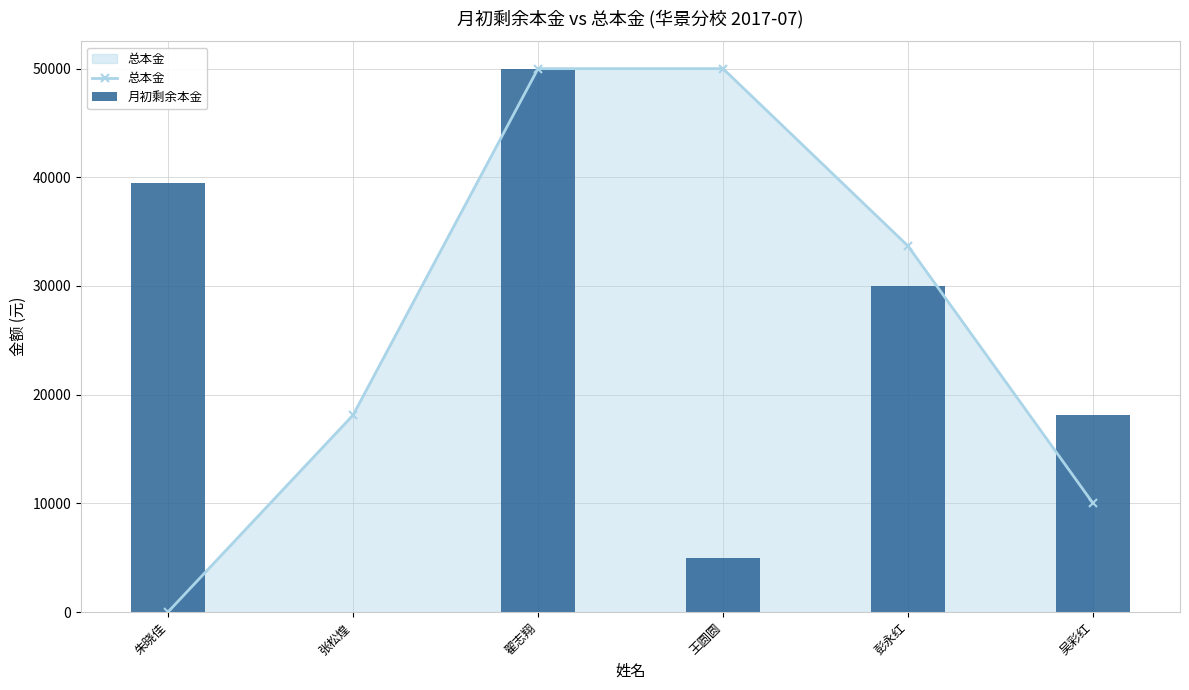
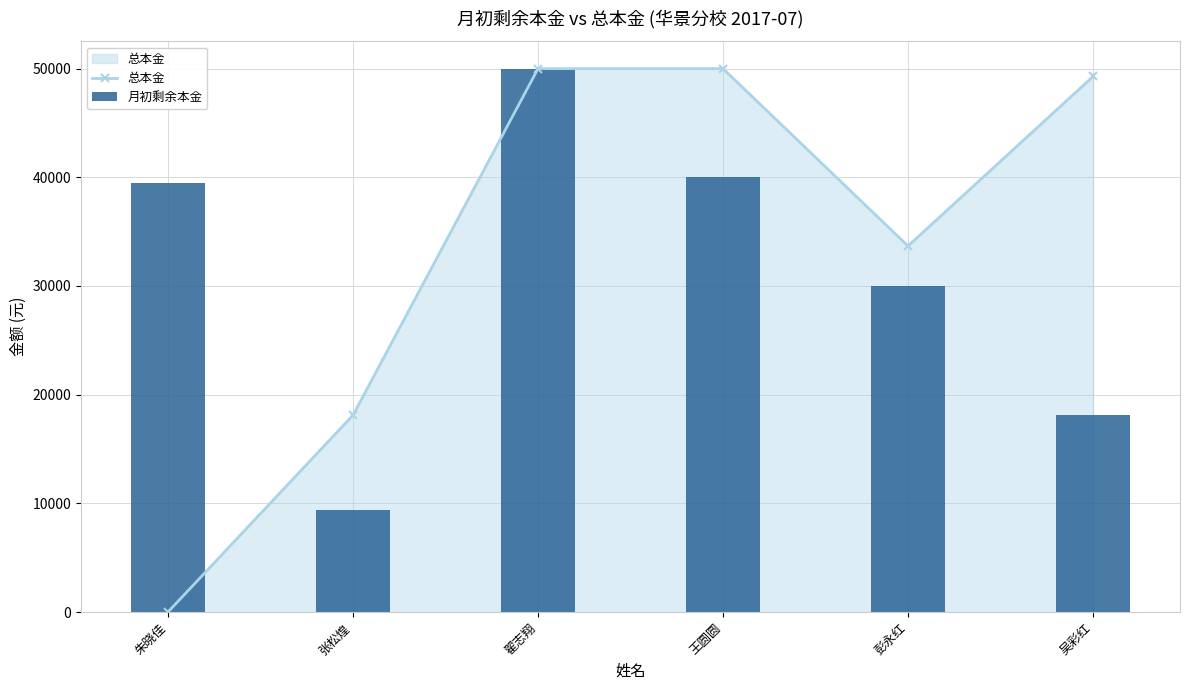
月初剩余本金, 张松煌: 0 -> 9400
月初剩余本金, 王圆圆: 4900 -> 40000
总本金, 吴彩红: 10000 -> 49300
